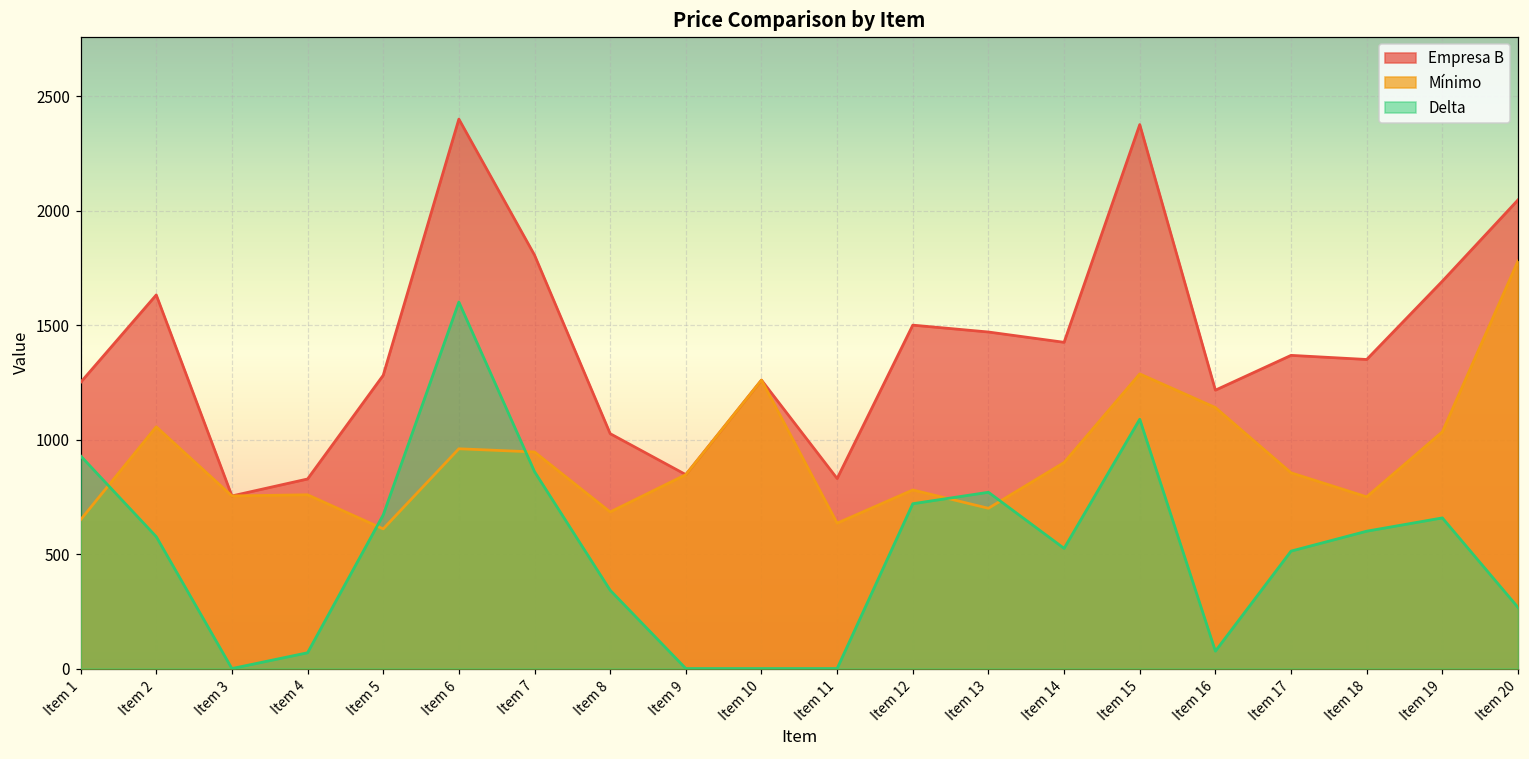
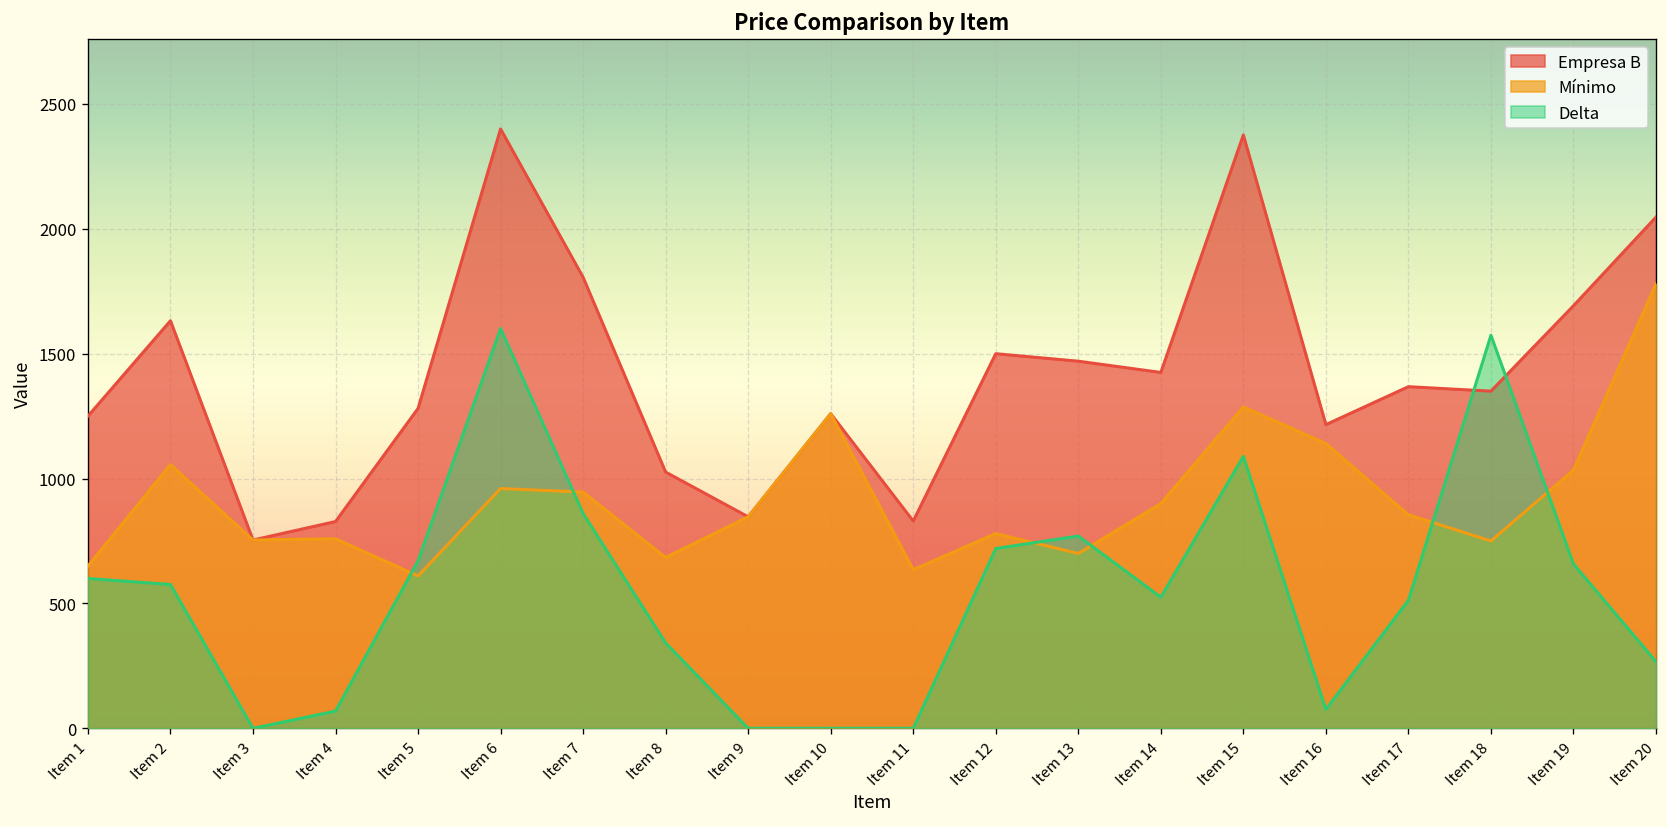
Delta, Item 1: 930 -> 600
Delta, Item 18: 600 -> 1570
